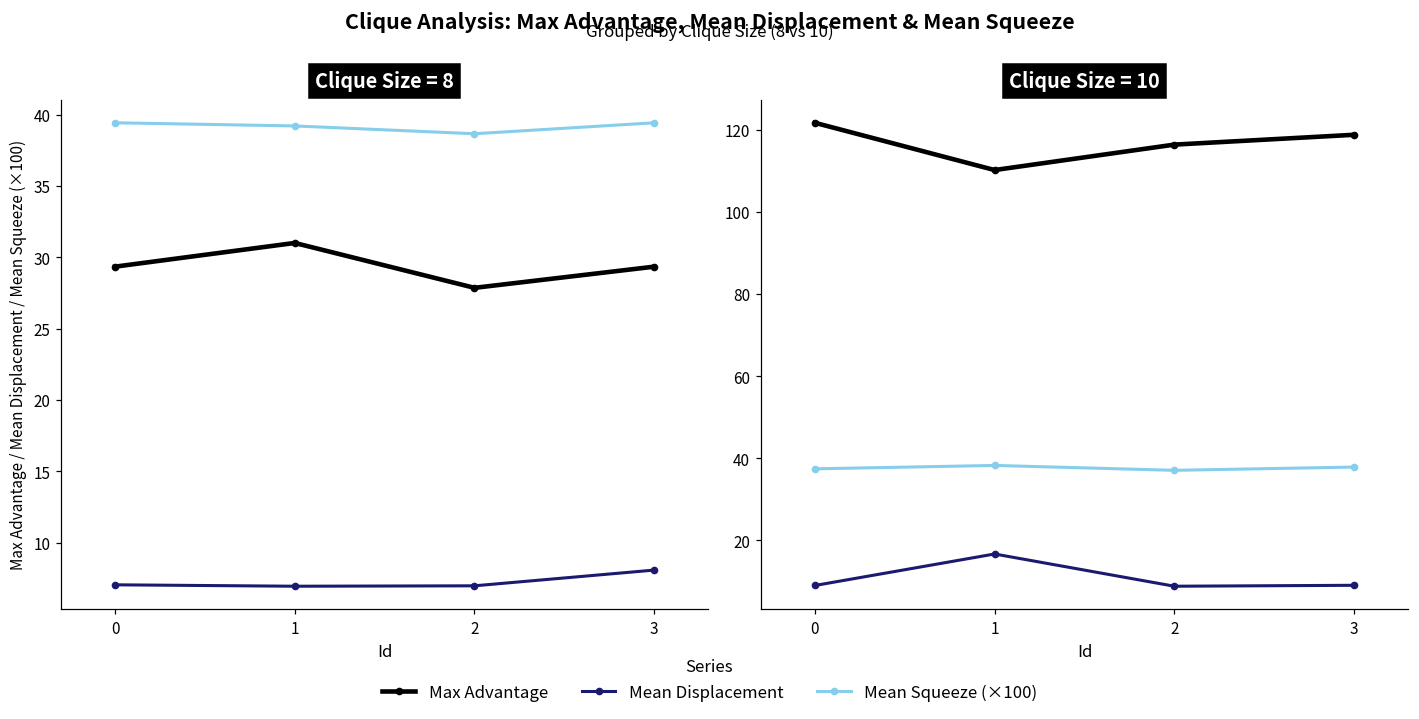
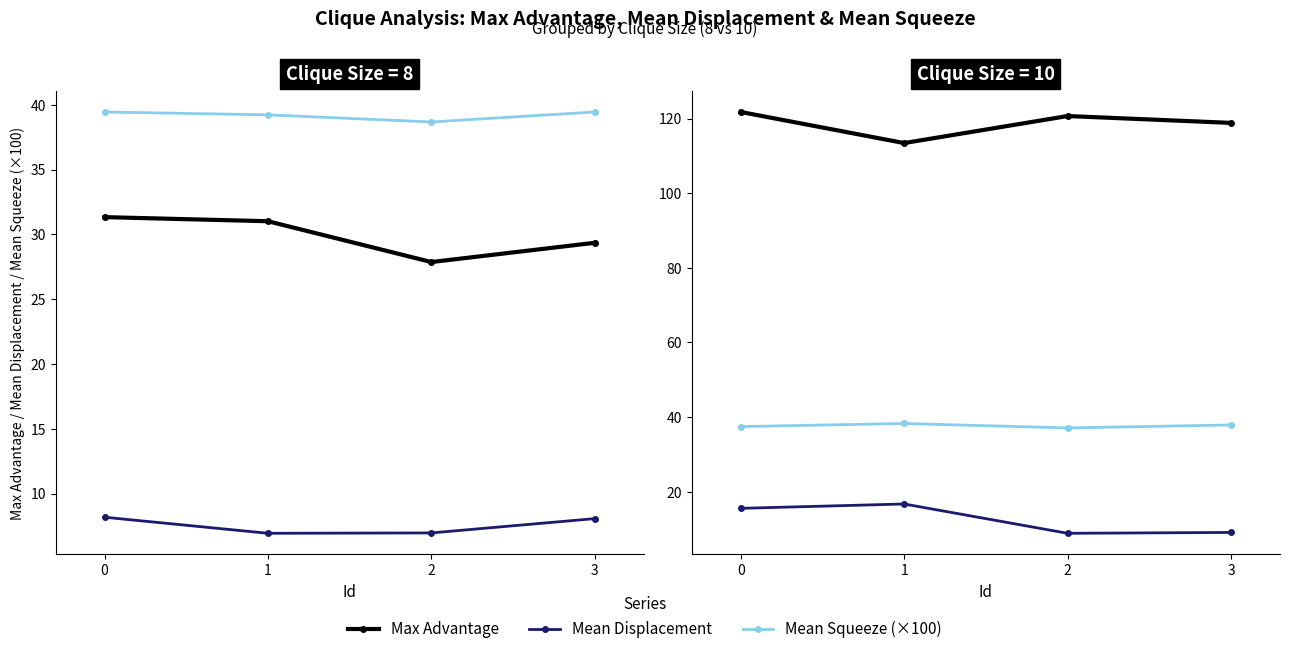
Clique Size = 8, Max Advantage, 0: 29.4 -> 31.3
Clique Size = 8, Mean Displacement, 0: 7.0 -> 8.2
Clique Size = 10, Mean Displacement, 0: 9 -> 16
Clique Size = 10, Max Advantage, 1: 110 -> 113
Clique Size = 10, Max Advantage, 2: 116 -> 121
